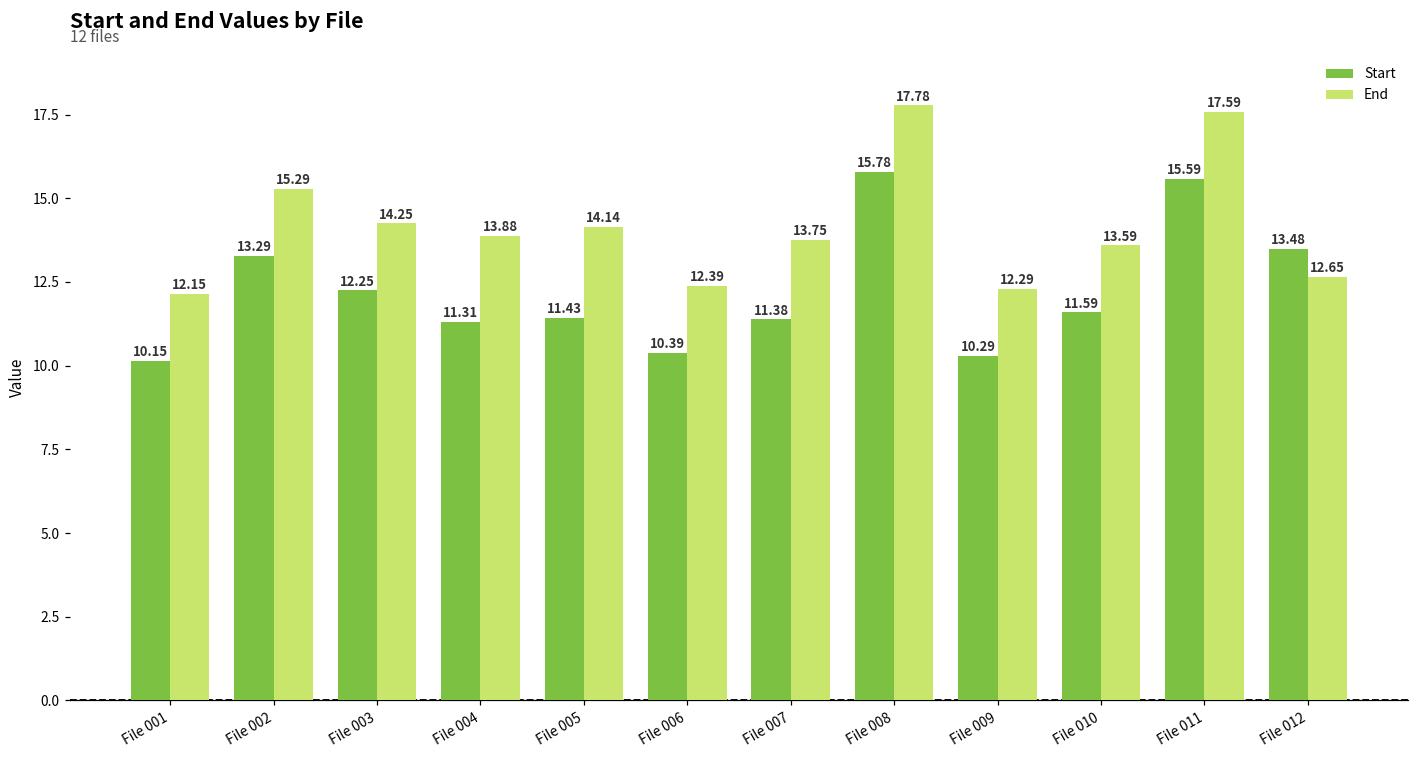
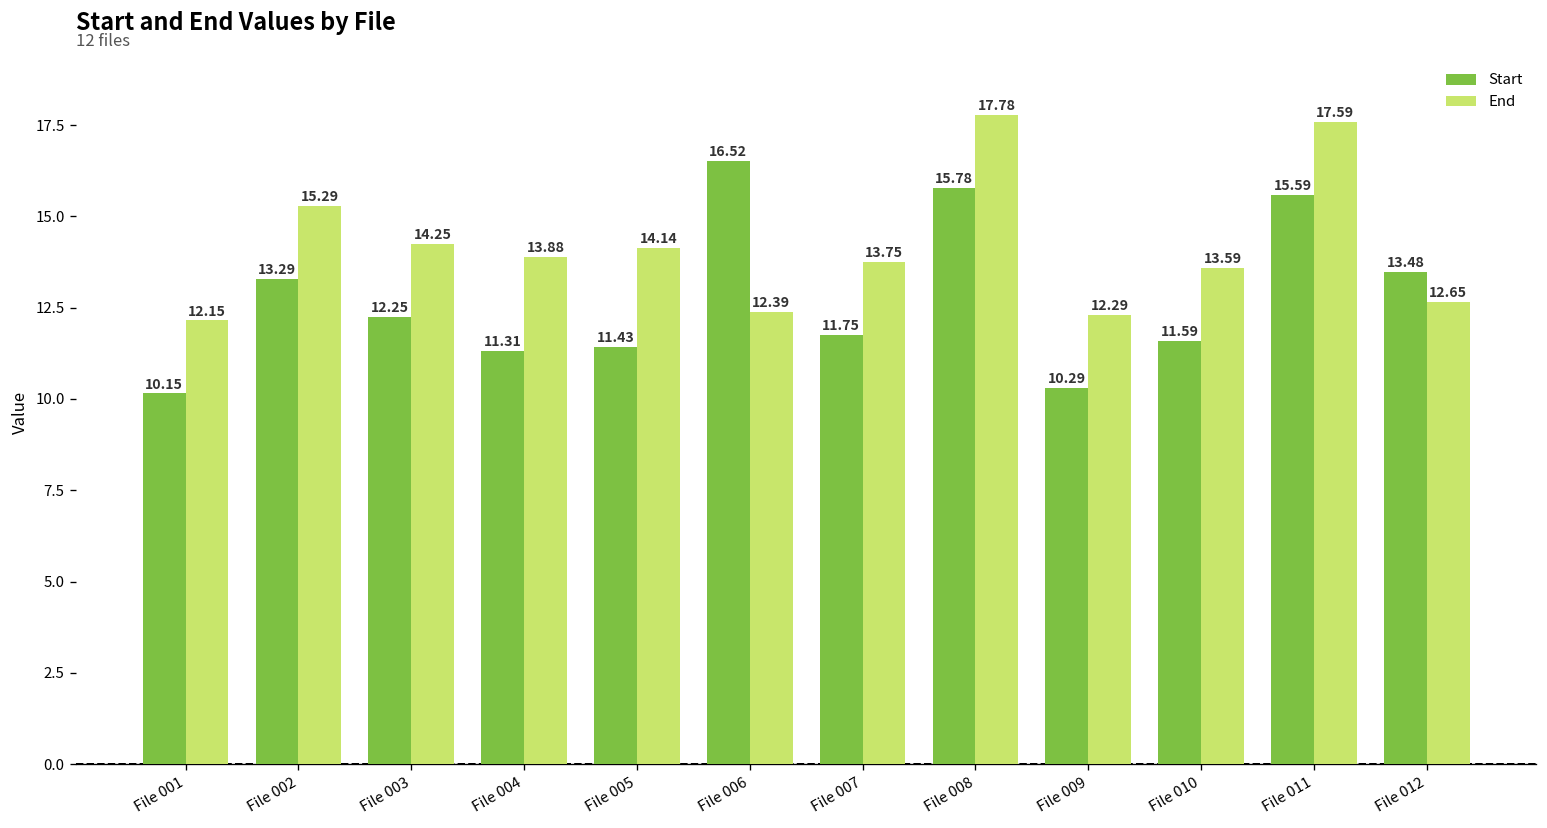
Start, File 006: 10.39 -> 16.52
Start, File 007: 11.38 -> 11.75
